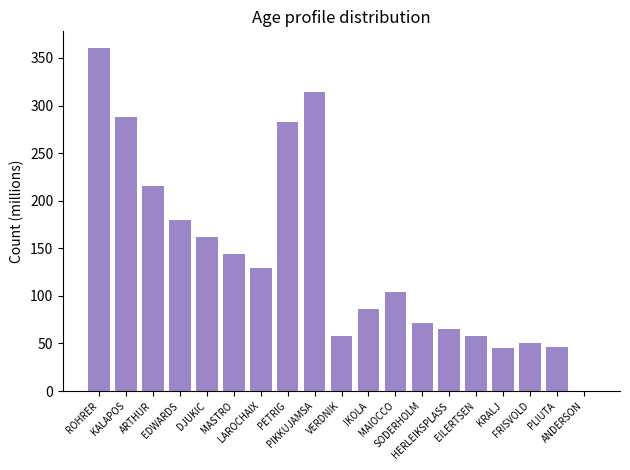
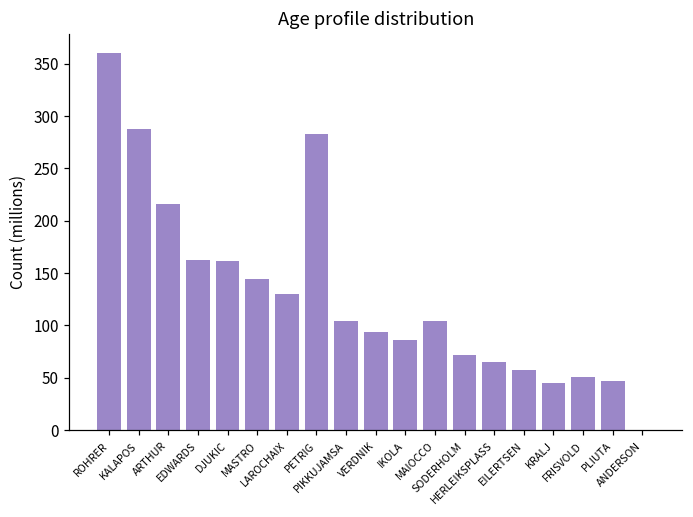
EDWARDS: 180 -> 160
PIKKUJAMSA: 310 -> 100
VERDNIK: 60 -> 90
